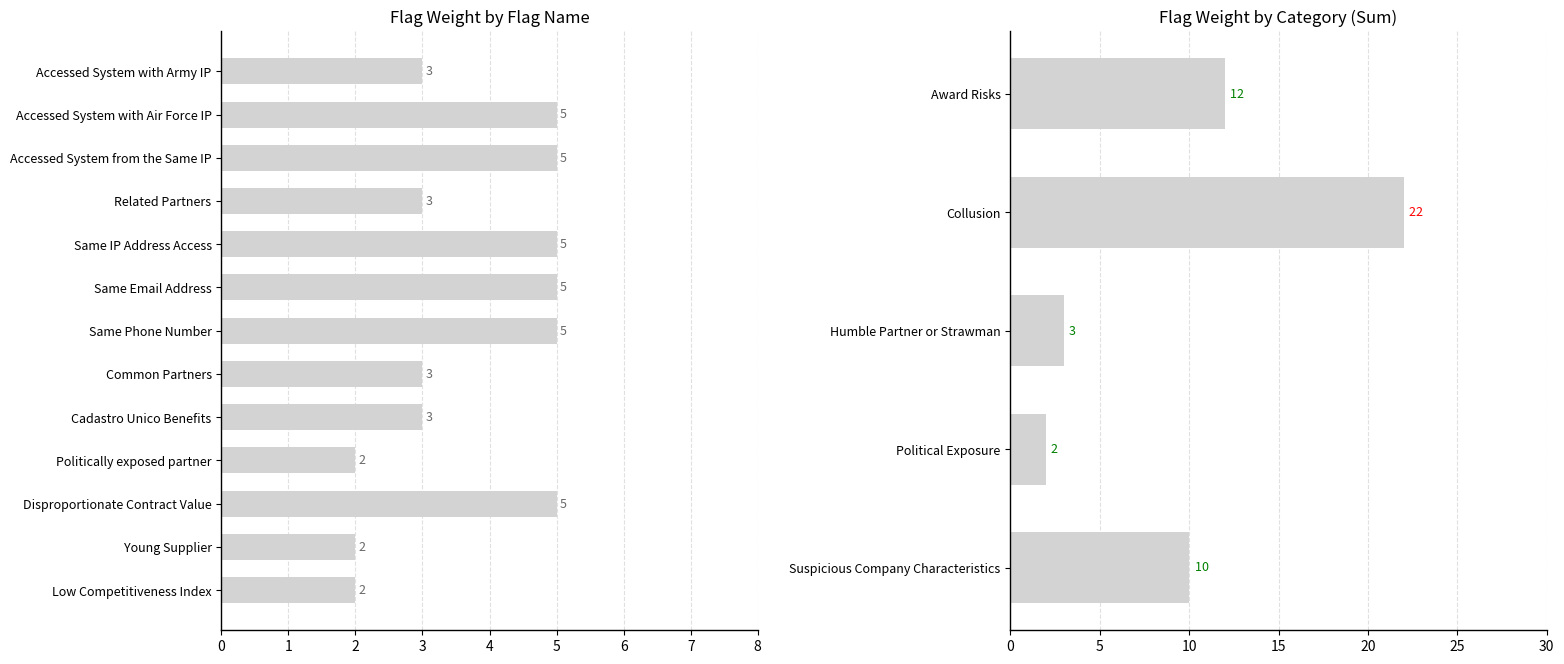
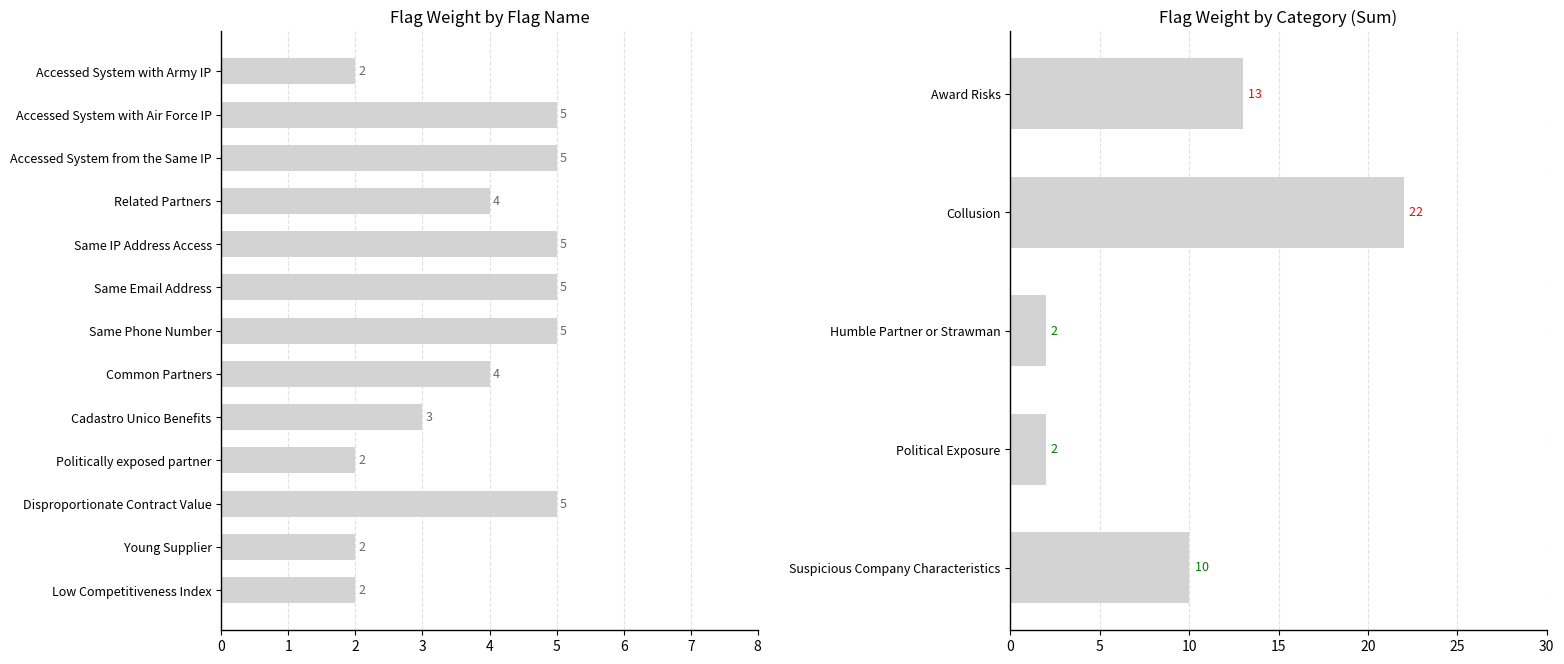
Flag Weight by Flag Name, Accessed System with Army IP: 3 -> 2
Flag Weight by Flag Name, Related Partners: 3 -> 4
Flag Weight by Flag Name, Common Partners: 3 -> 4
Flag Weight by Category (Sum), Award Risks: 12 -> 13
Flag Weight by Category (Sum), Humble Partner or Strawman: 3 -> 2
